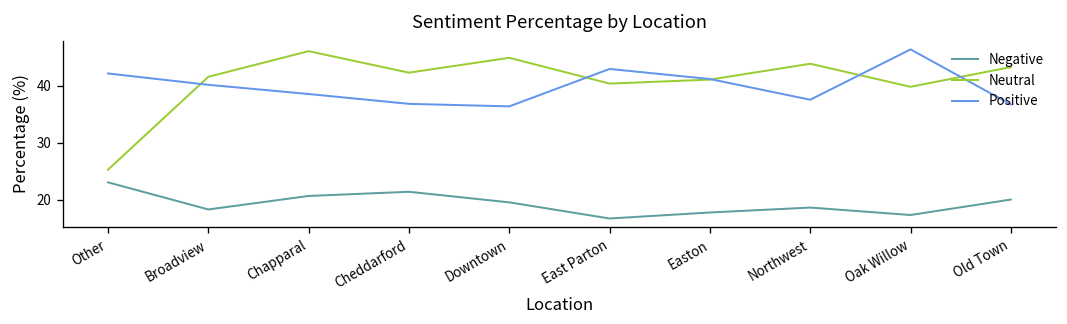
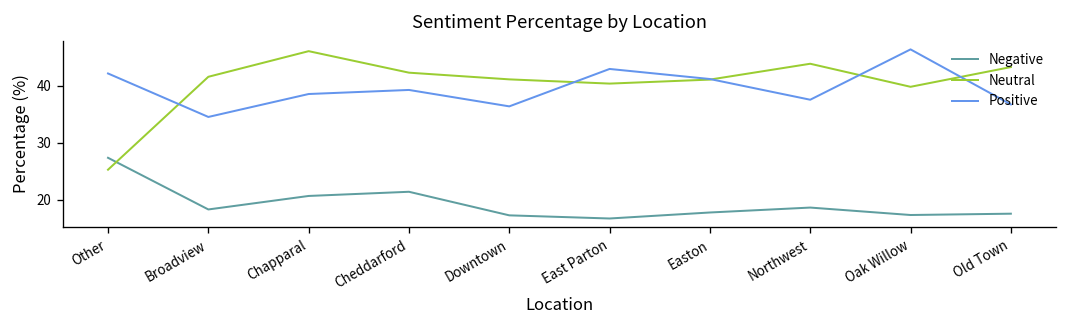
Negative, Other: 23 -> 27
Positive, Broadview: 40 -> 35
Positive, Cheddarford: 37 -> 39
Negative, Downtown: 20 -> 17
Neutral, Downtown: 45 -> 41
Negative, Old Town: 20 -> 18
